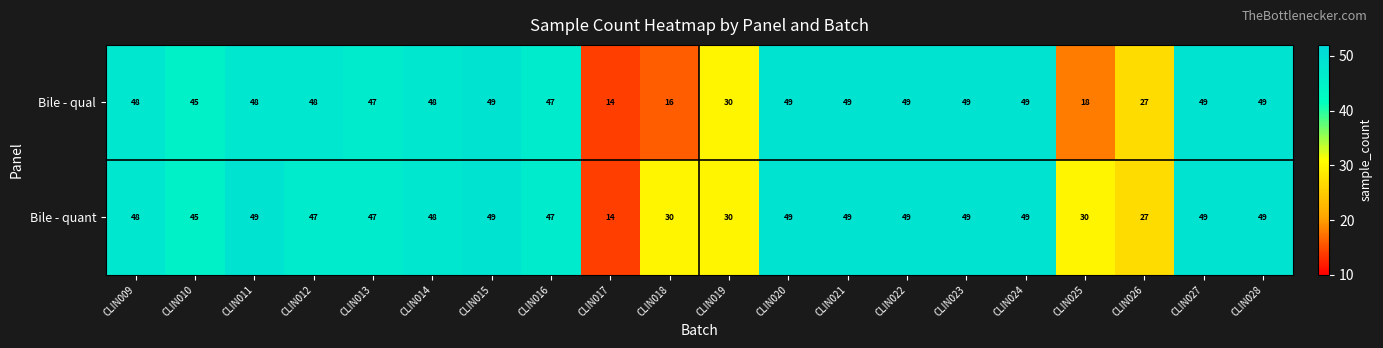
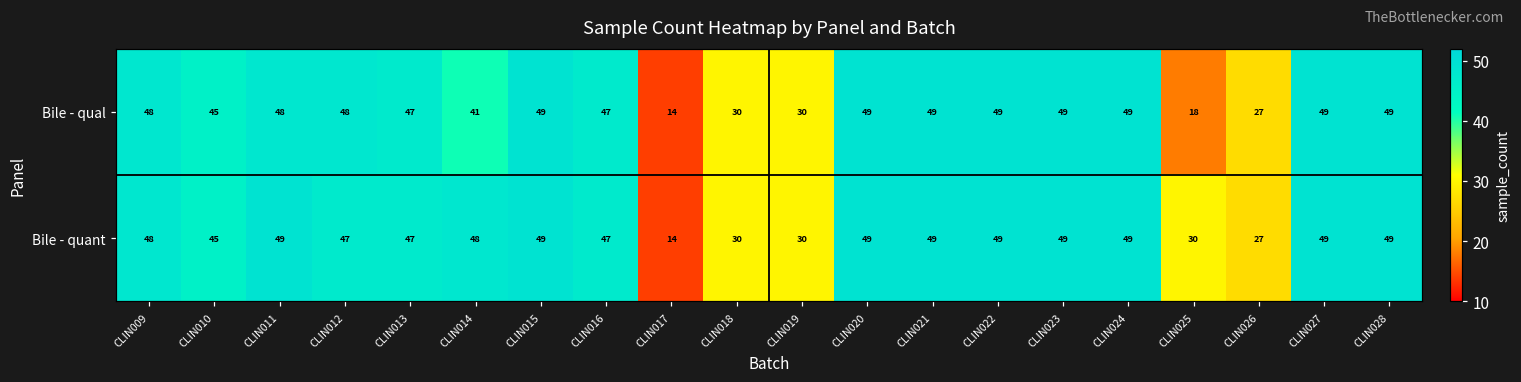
Bile - qual, CLIN014: 48 -> 41
Bile - qual, CLIN018: 16 -> 30
